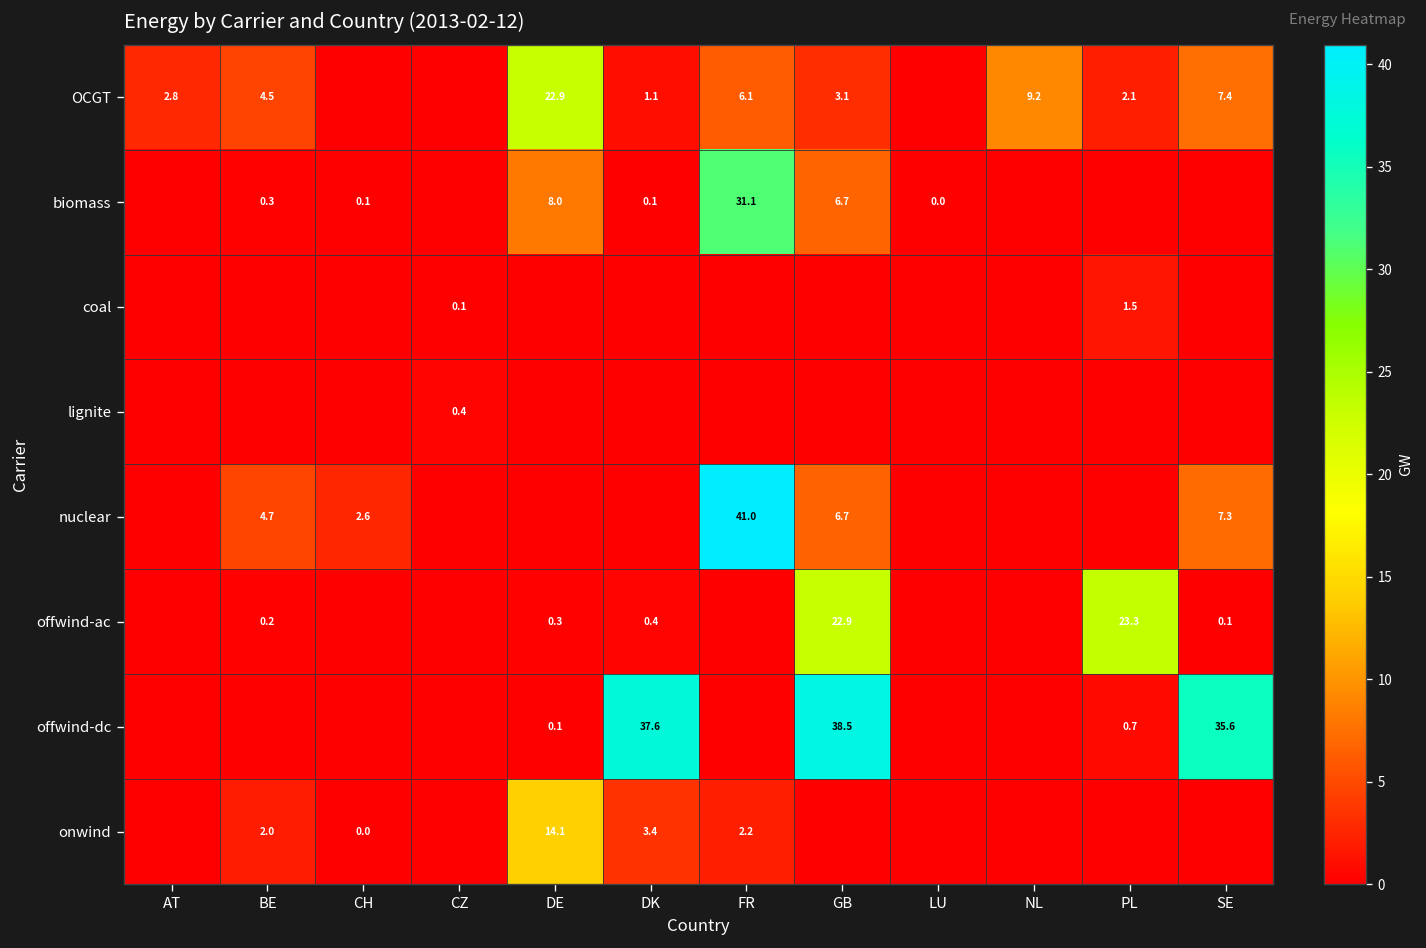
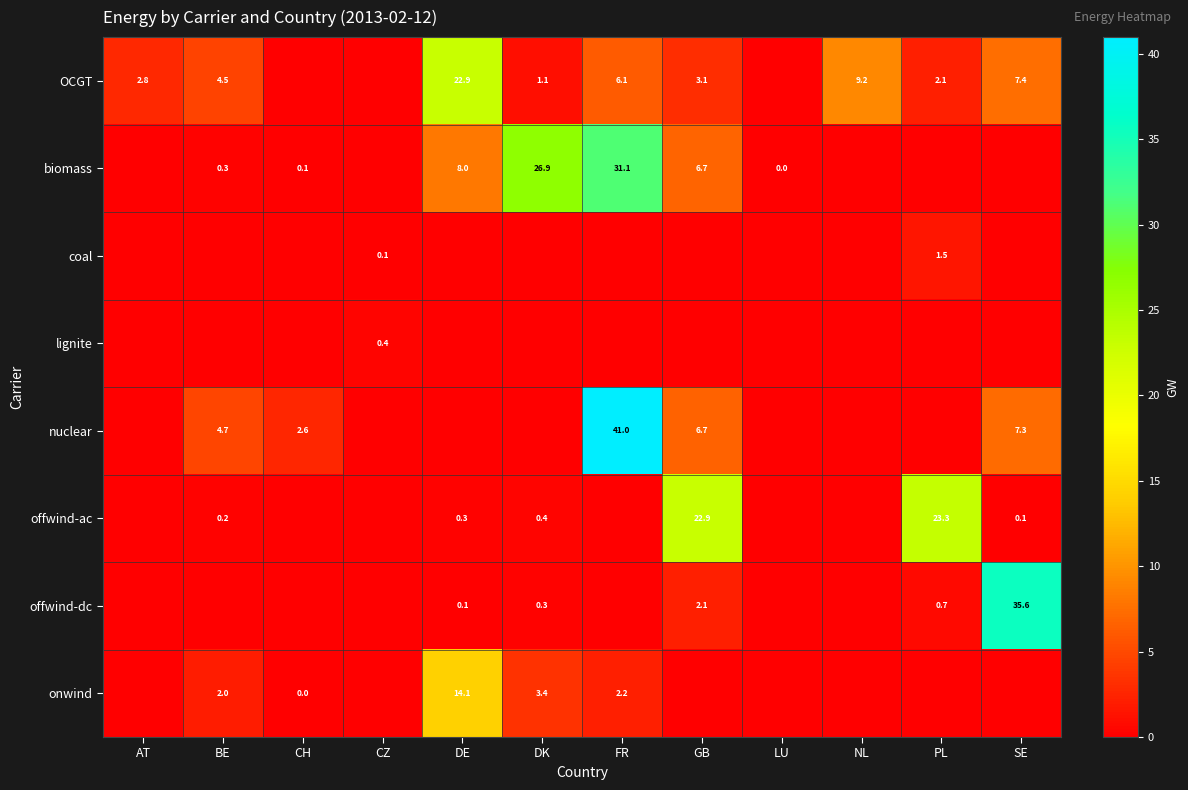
biomass, DK: 0.1 -> 26.9
offwind-dc, DK: 37.6 -> 0.3
offwind-dc, GB: 38.5 -> 2.1
